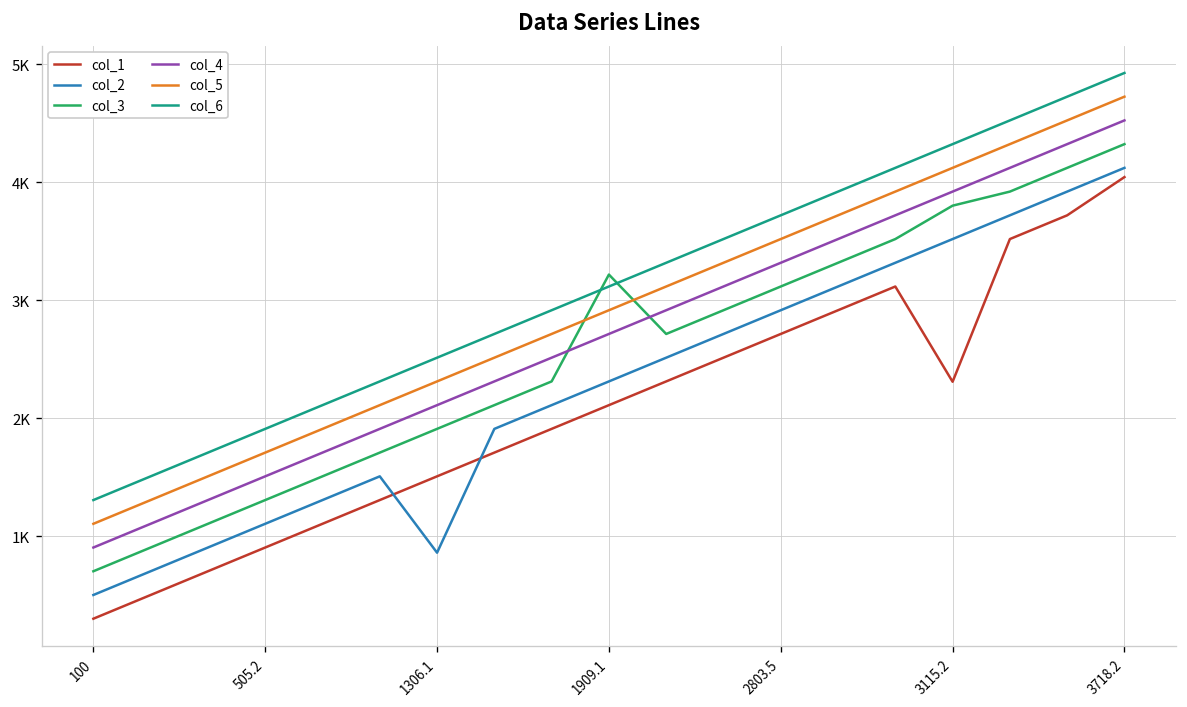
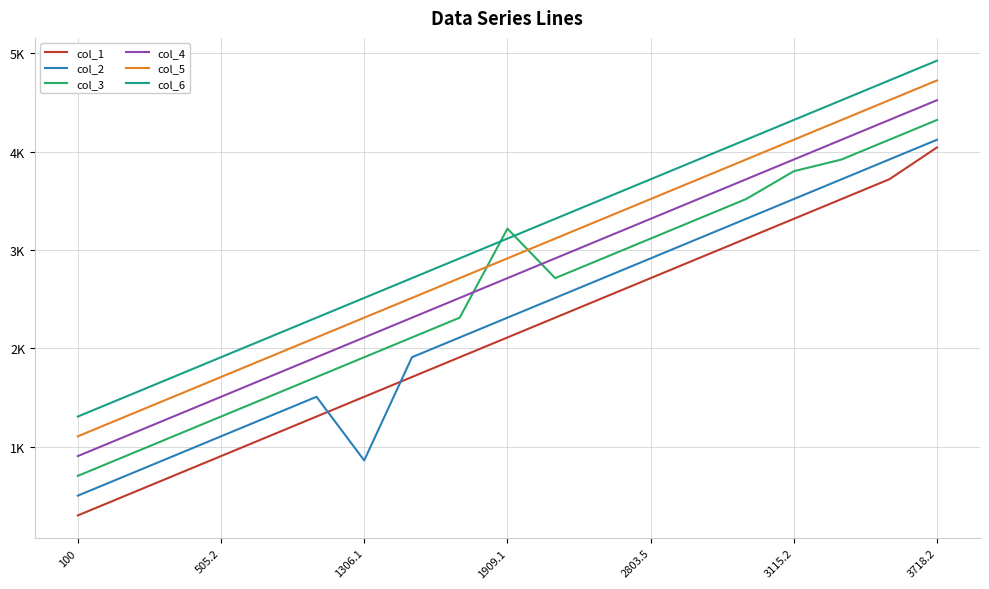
col_1, 3115.2: 2300 -> 3300
